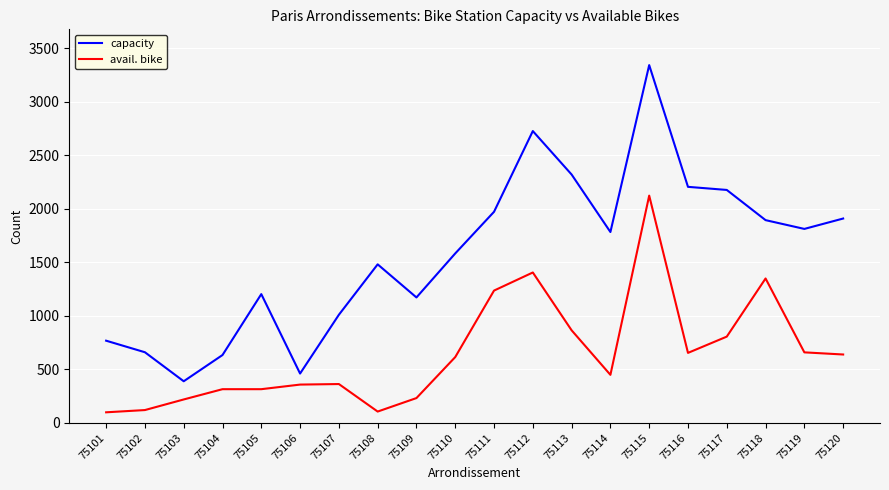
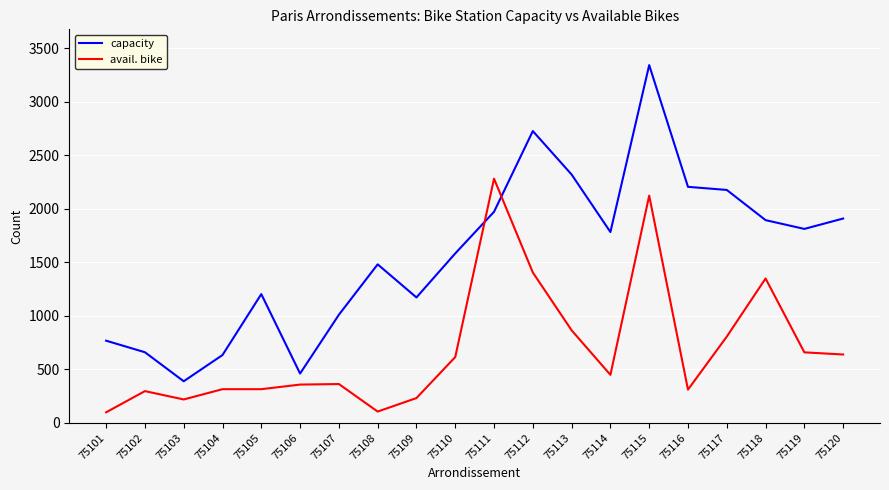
avail. bike, 75102: 120 -> 300
avail. bike, 75111: 1240 -> 2280
avail. bike, 75116: 650 -> 310
